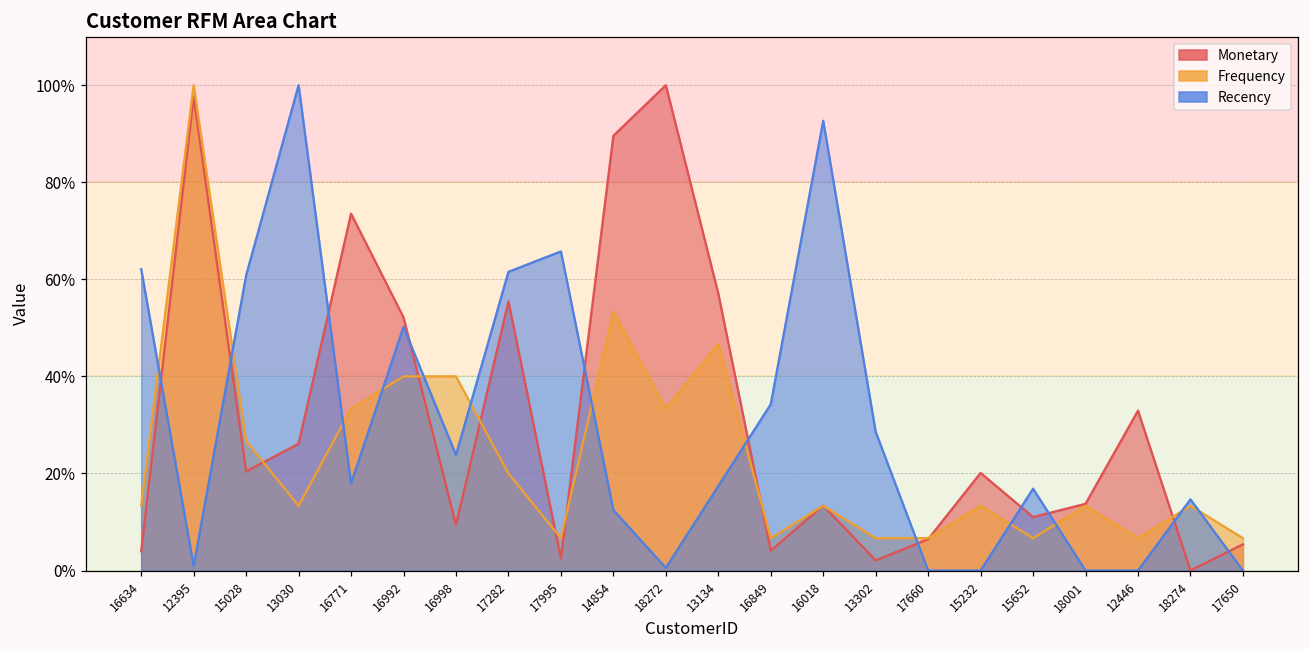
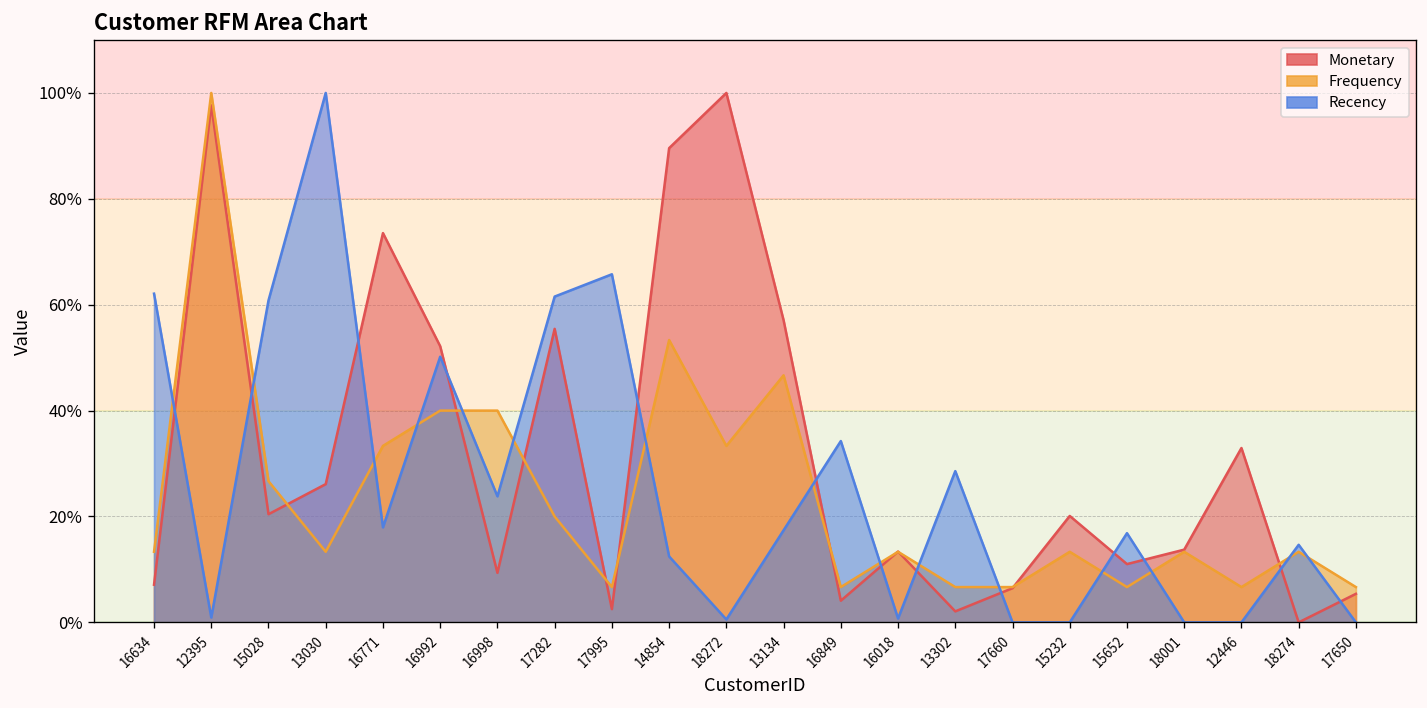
Monetary, 16634: 4% -> 7%
Recency, 16018: 93% -> 1%
